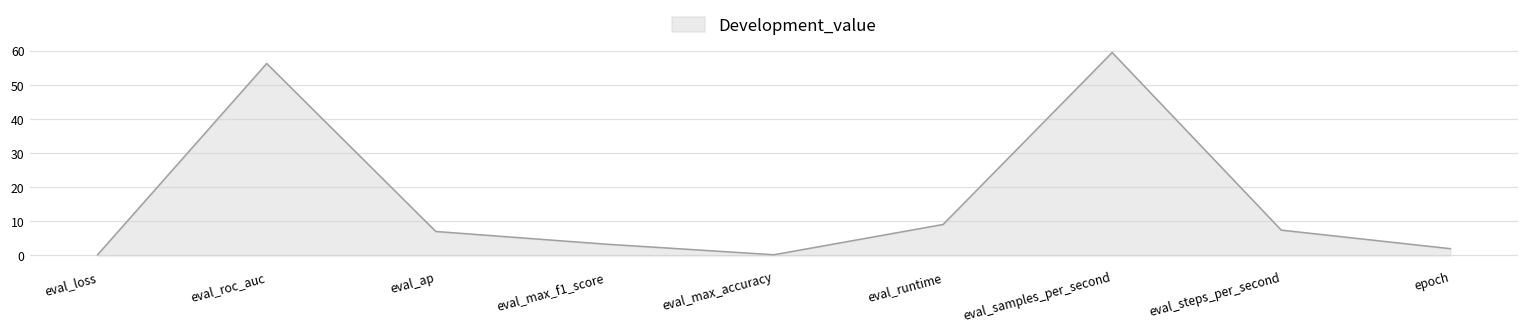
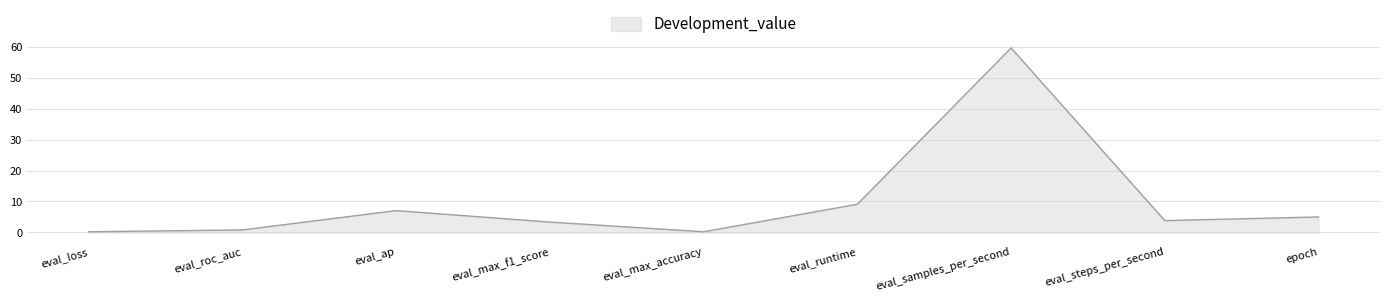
eval_roc_auc: 56 -> 1
eval_steps_per_second: 7 -> 4
epoch: 2 -> 5
